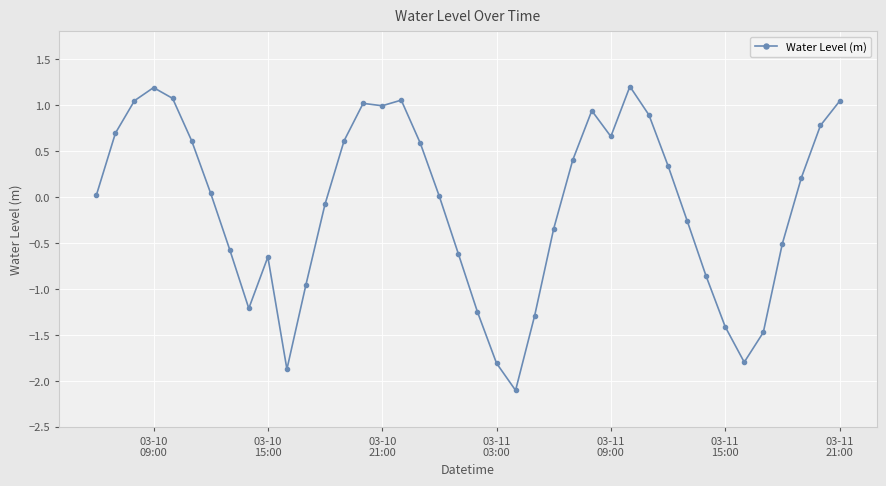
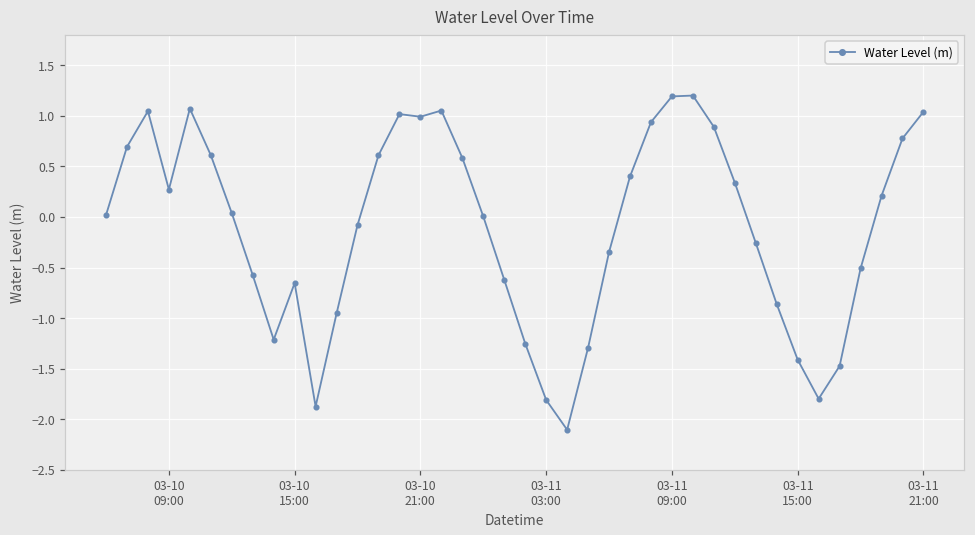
03-10 09:00: 1.2 -> 0.3
03-11 09:00: 0.7 -> 1.2
